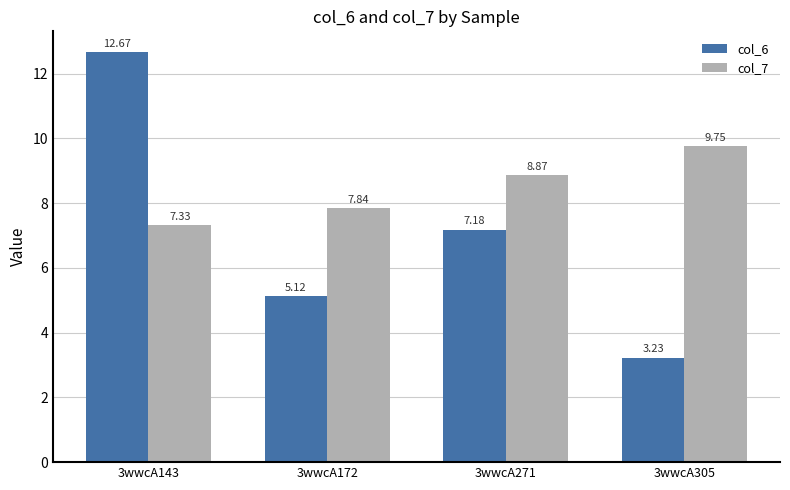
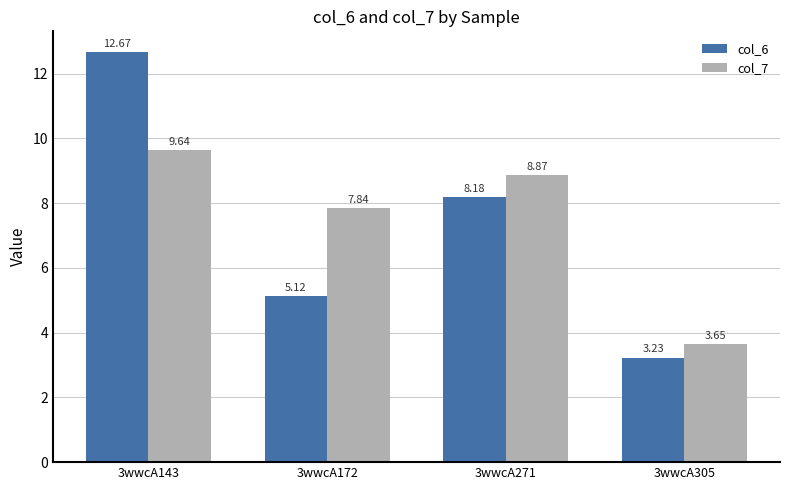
col_7, 3wwcA143: 7.33 -> 9.64
col_6, 3wwcA271: 7.18 -> 8.18
col_7, 3wwcA305: 9.75 -> 3.65
